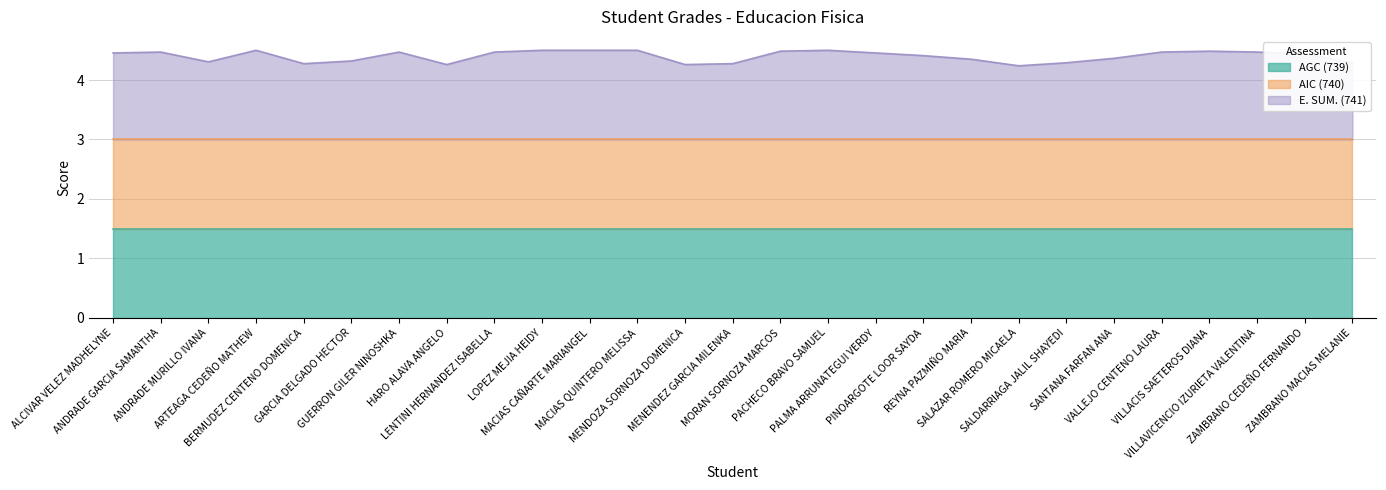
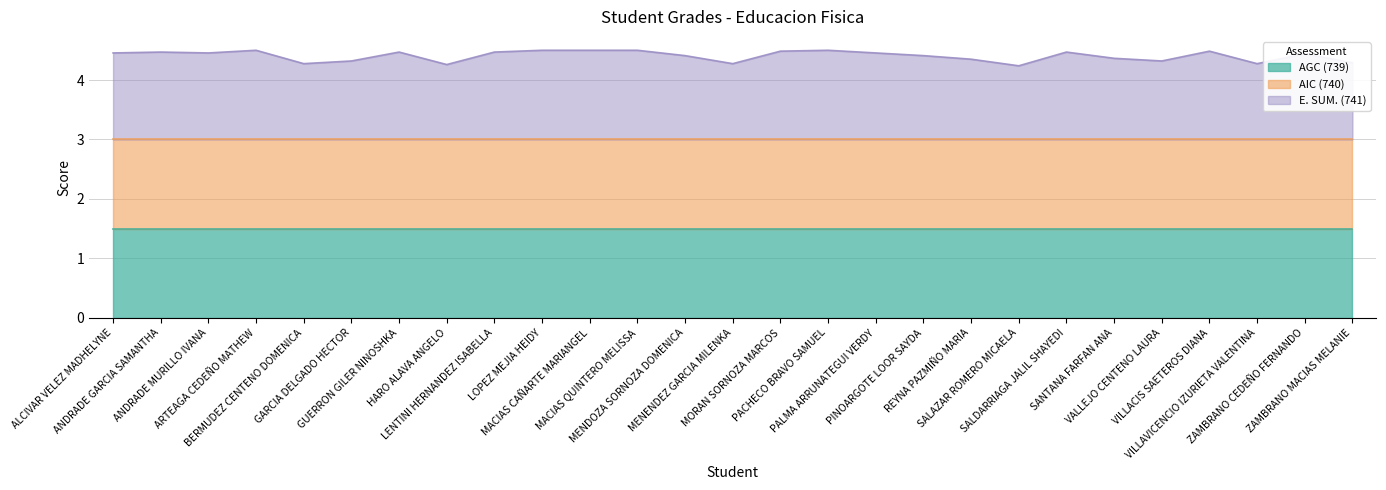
E. SUM. (741), ANDRADE MURILLO IVANA: 4.3 -> 4.5
E. SUM. (741), MENDOZA SORNOZA DOMENICA: 4.3 -> 4.4
E. SUM. (741), SALDARRIAGA JALIL SHAYEDI: 4.3 -> 4.5
E. SUM. (741), VALLEJO CENTENO LAURA: 4.5 -> 4.3
E. SUM. (741), VILLAVICENCIO IZURIETA VALENTINA: 4.5 -> 4.3
